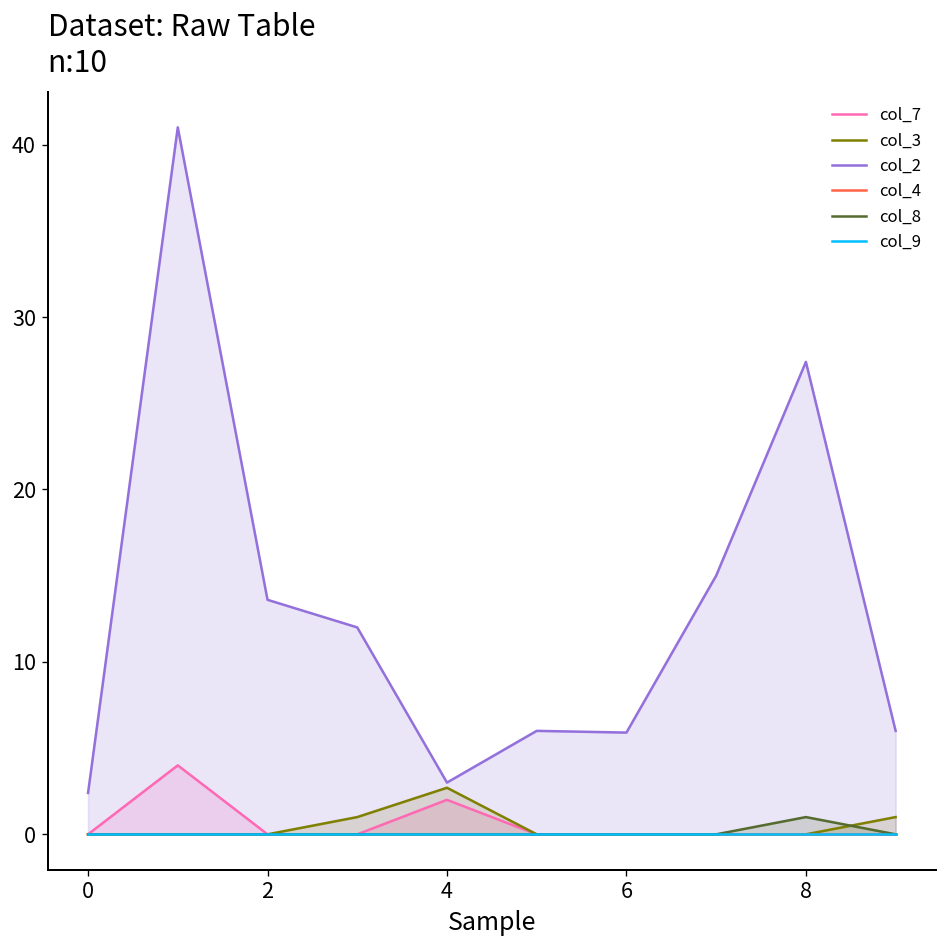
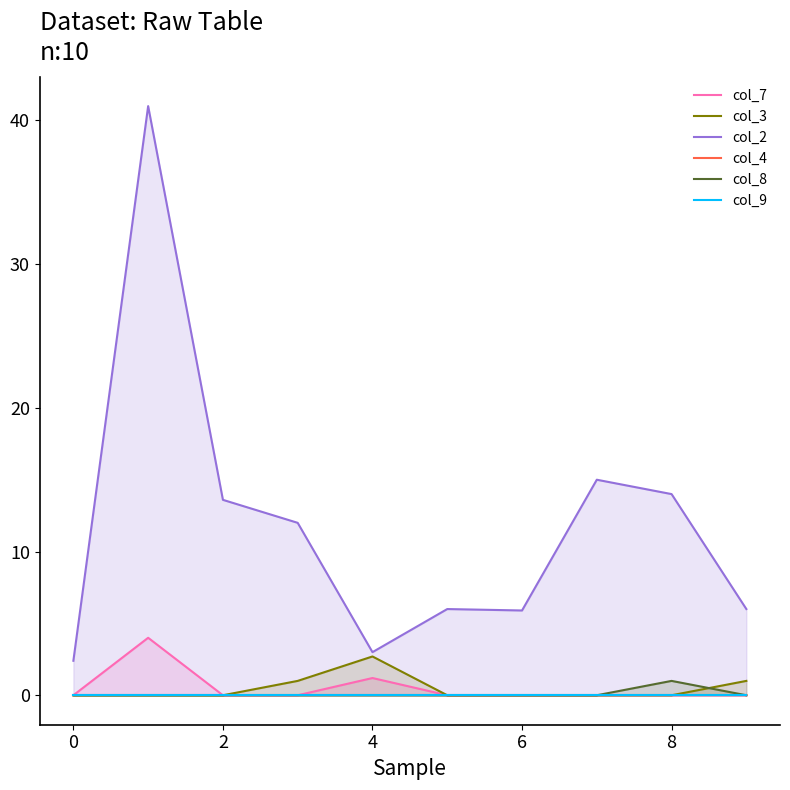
col_7, 4: 2.0 -> 1.2
col_2, 8: 27.4 -> 14.0
